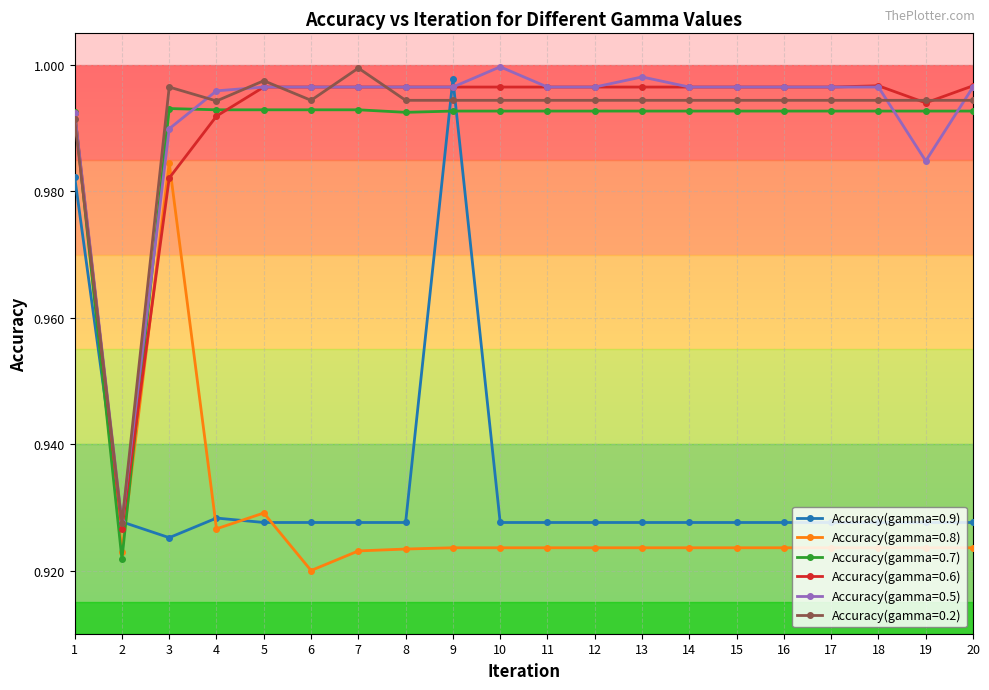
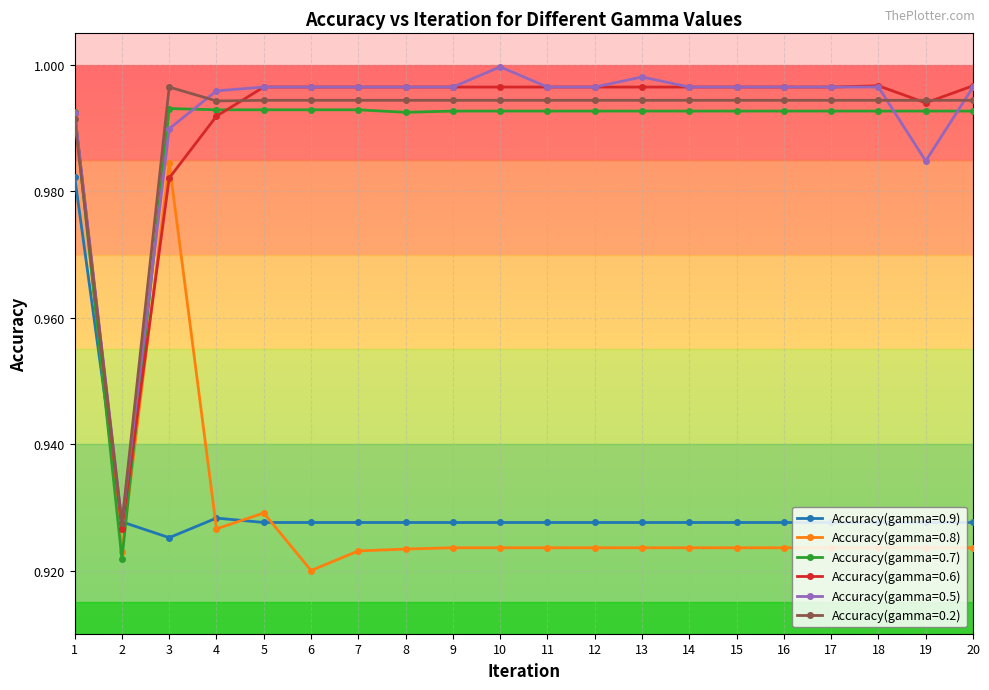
Accuracy(gamma=0.2), 5: 0.998 -> 0.994
Accuracy(gamma=0.2), 7: 1.000 -> 0.994
Accuracy(gamma=0.9), 9: 0.998 -> 0.928
